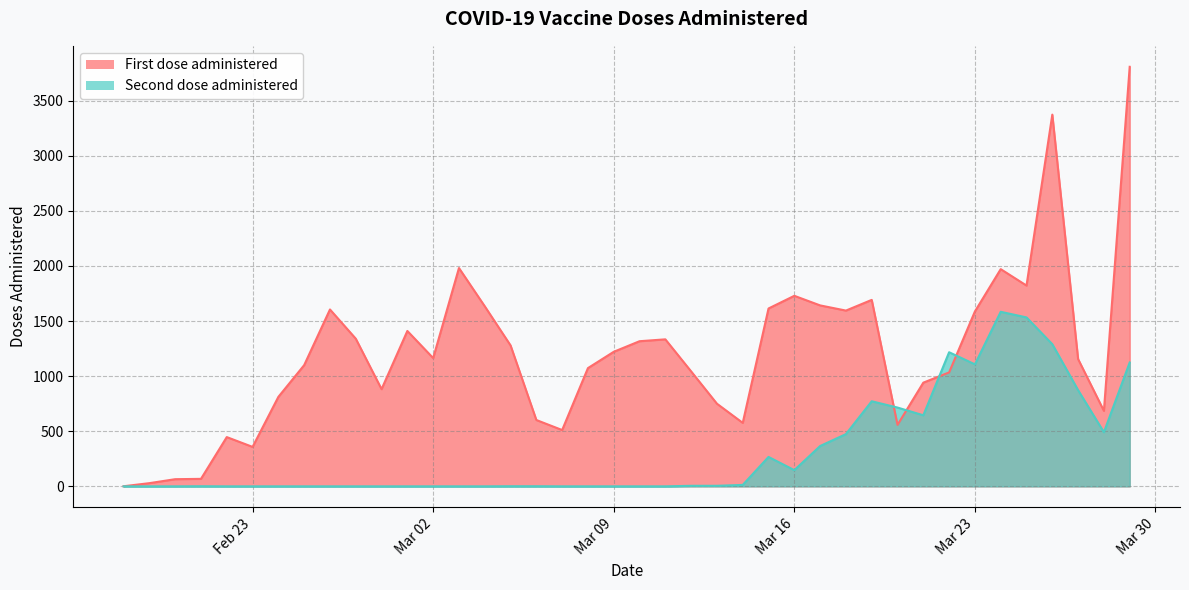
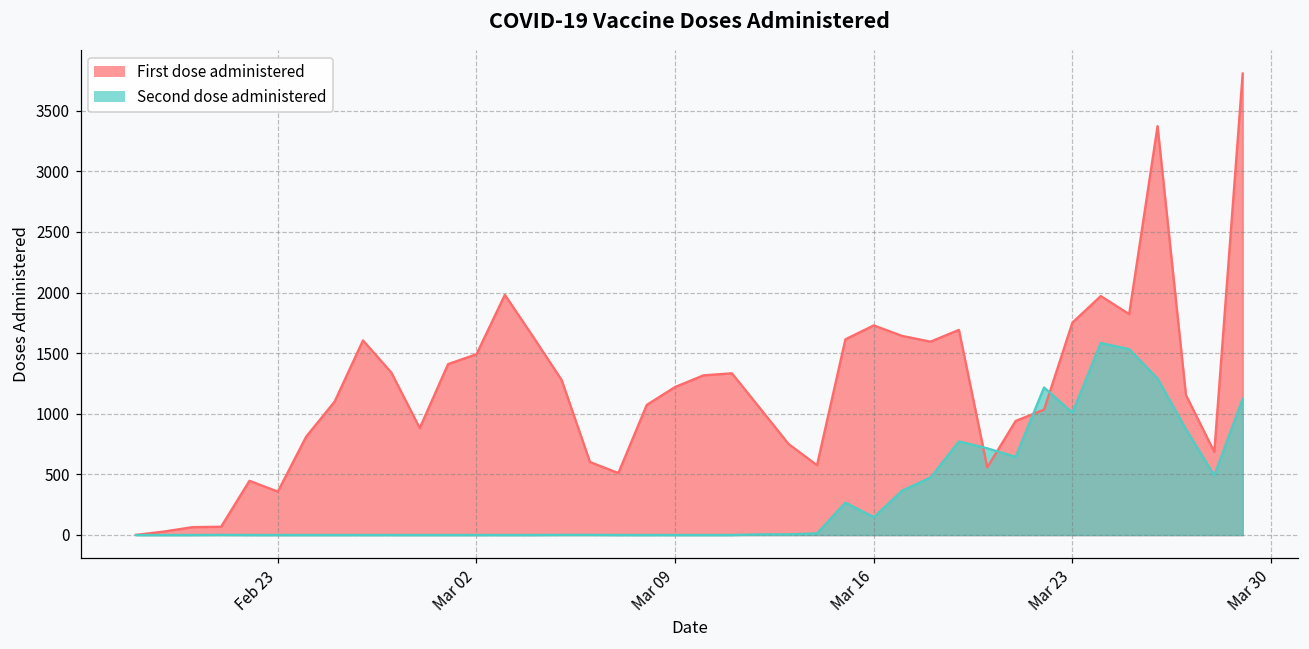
First dose administered, Mar 02: 1160 -> 1490
First dose administered, Mar 23: 1590 -> 1750
Second dose administered, Mar 23: 1110 -> 1010
